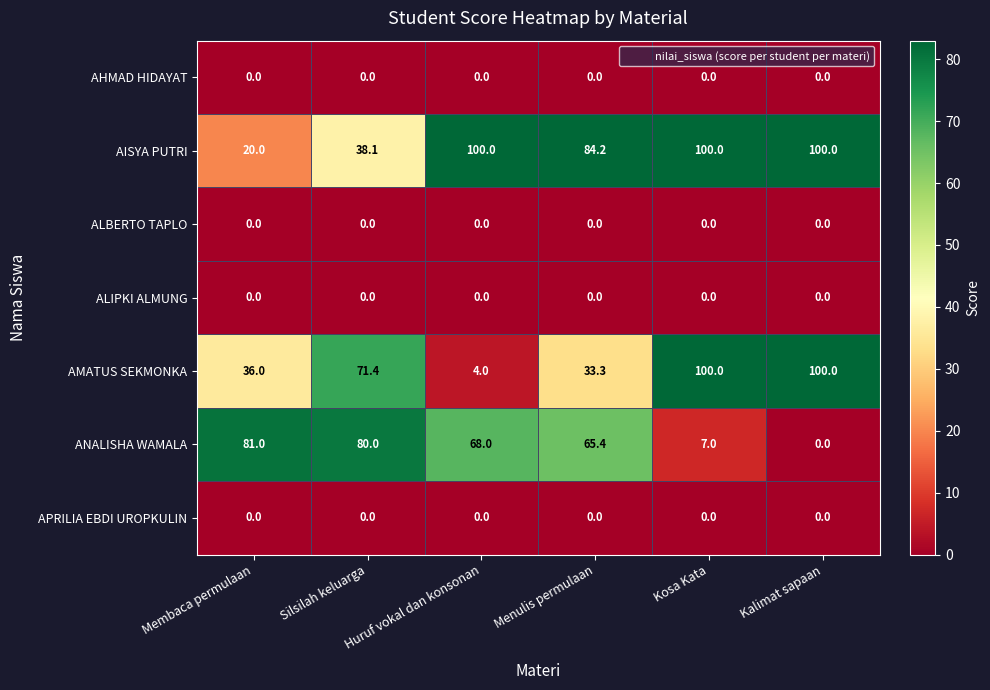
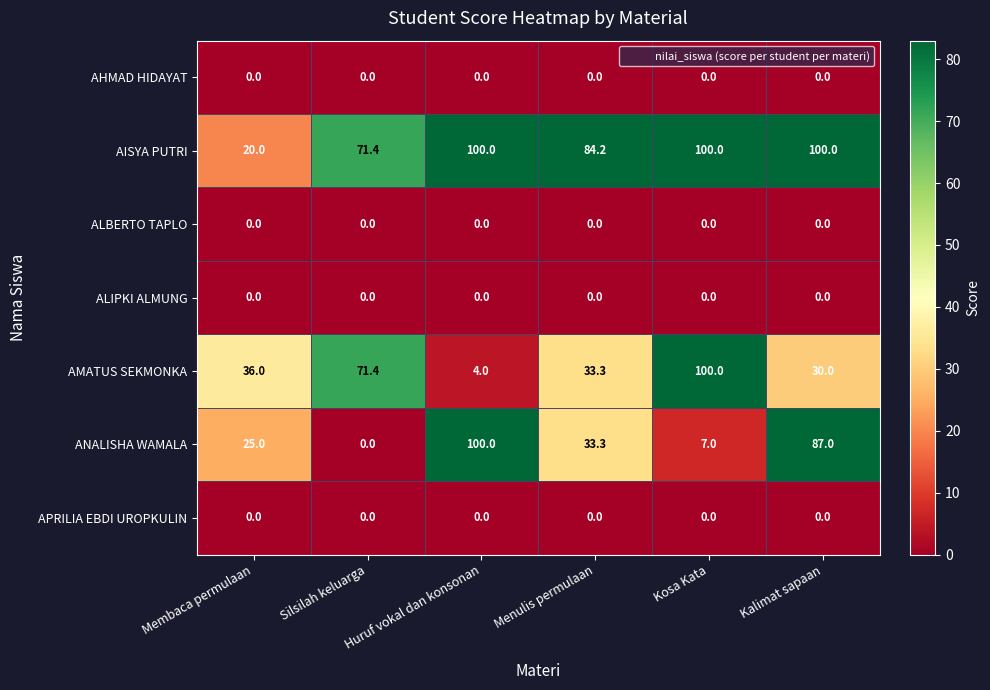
AISYA PUTRI, Silsilah keluarga: 38.1 -> 71.4
AMATUS SEKMONKA, Kalimat sapaan: 100.0 -> 30.0
ANALISHA WAMALA, Membaca permulaan: 81.0 -> 25.0
ANALISHA WAMALA, Silsilah keluarga: 80.0 -> 0.0
ANALISHA WAMALA, Huruf vokal dan konsonan: 68.0 -> 100.0
ANALISHA WAMALA, Menulis permulaan: 65.4 -> 33.3
ANALISHA WAMALA, Kalimat sapaan: 0.0 -> 87.0
